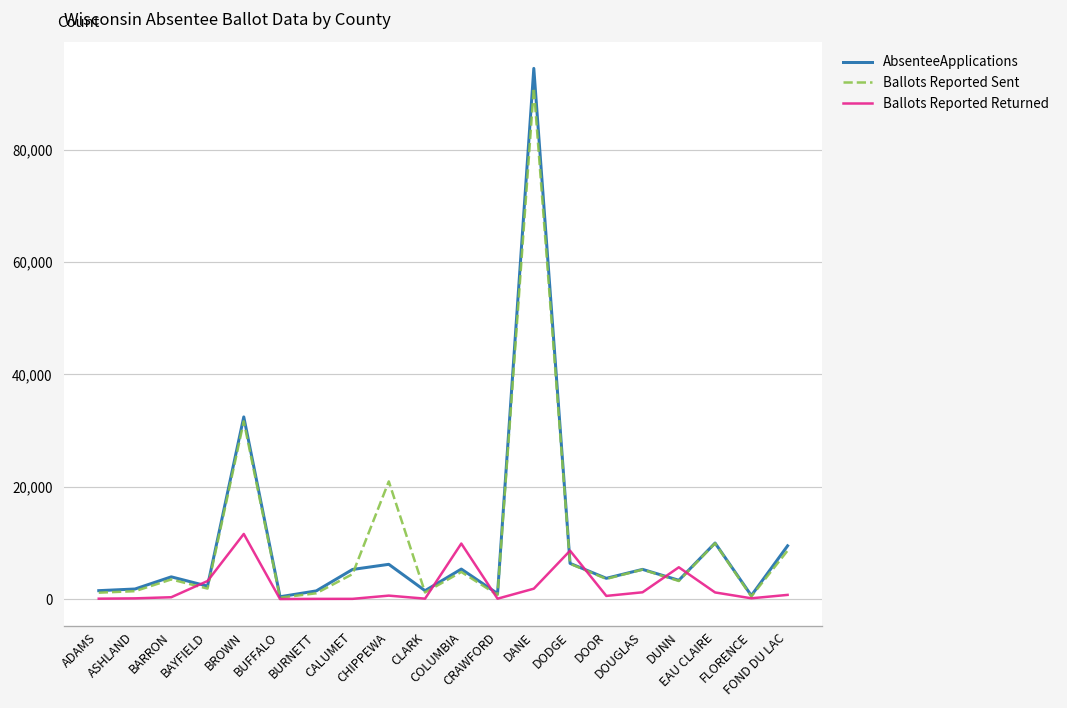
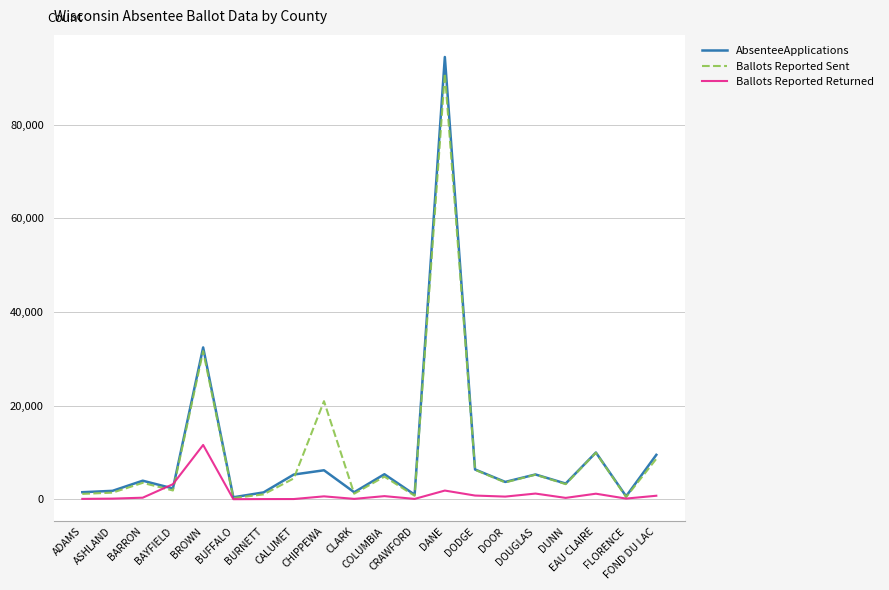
Ballots Reported Returned, COLUMBIA: 10,000 -> 1,000
Ballots Reported Returned, DODGE: 9,000 -> 1,000
Ballots Reported Returned, DUNN: 6,000 -> 0
